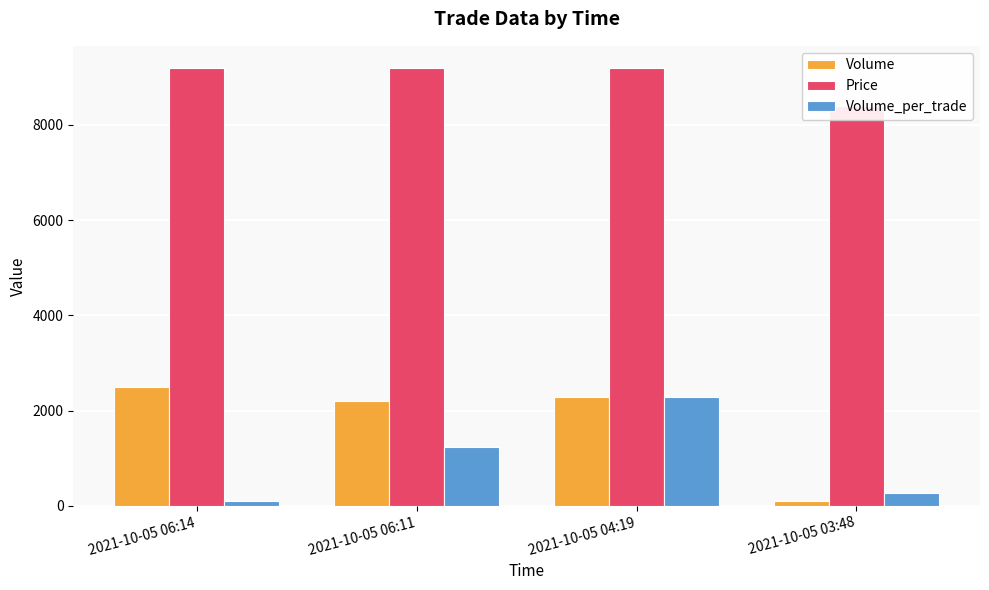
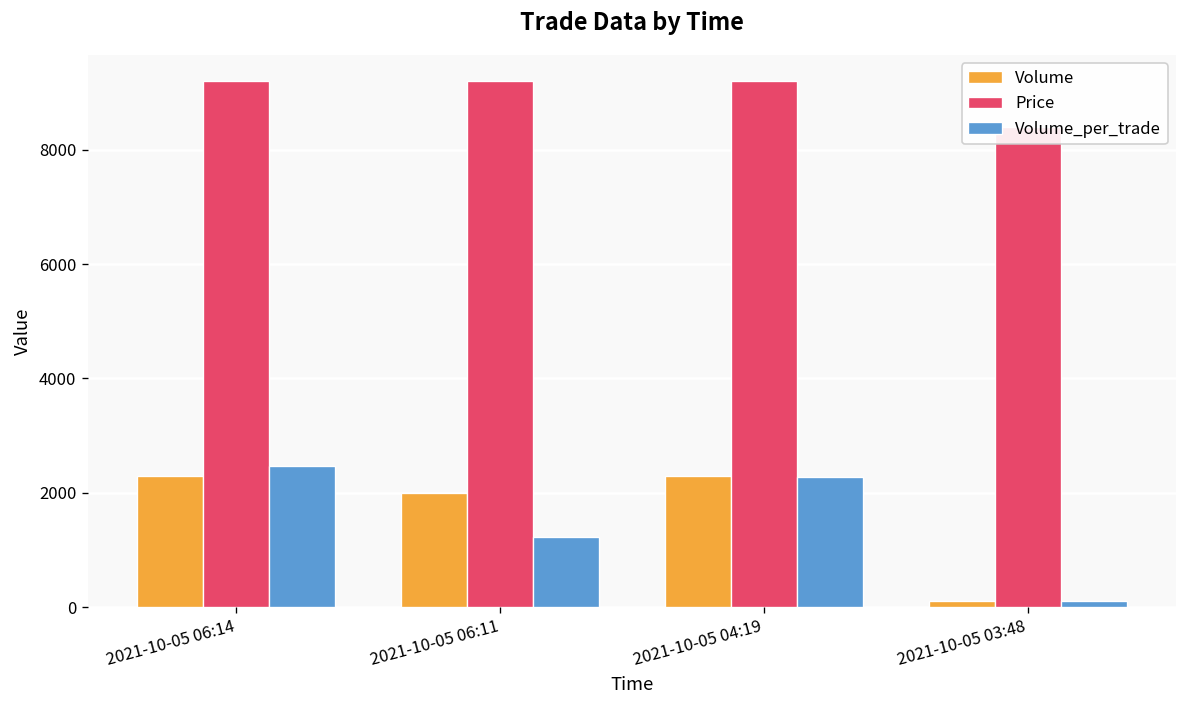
Volume, 2021-10-05 06:14: 2500 -> 2300
Volume_per_trade, 2021-10-05 06:14: 100 -> 2500
Volume, 2021-10-05 06:11: 2200 -> 2000
Volume_per_trade, 2021-10-05 03:48: 300 -> 100
